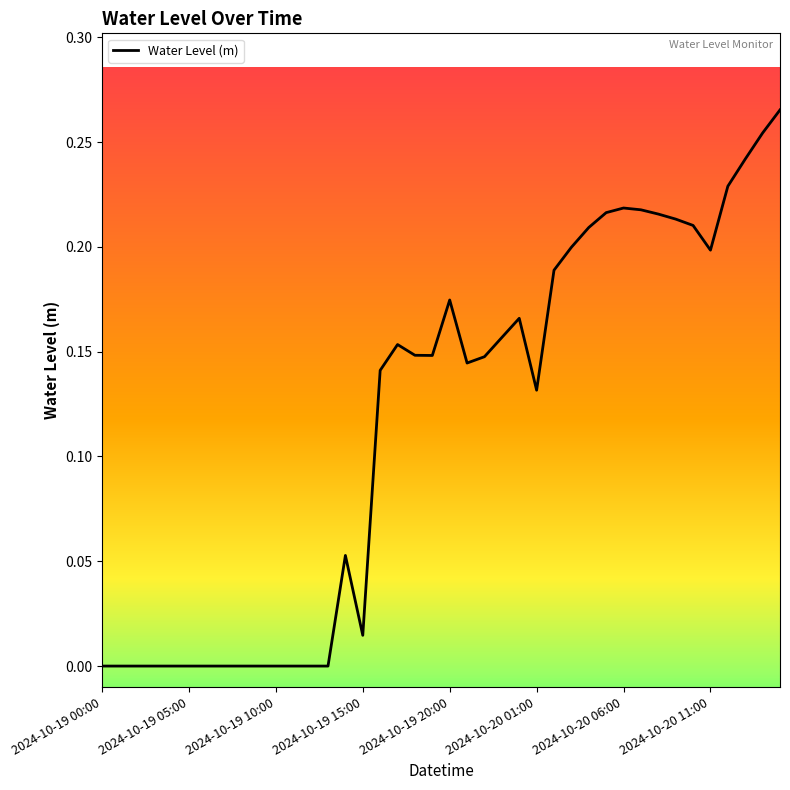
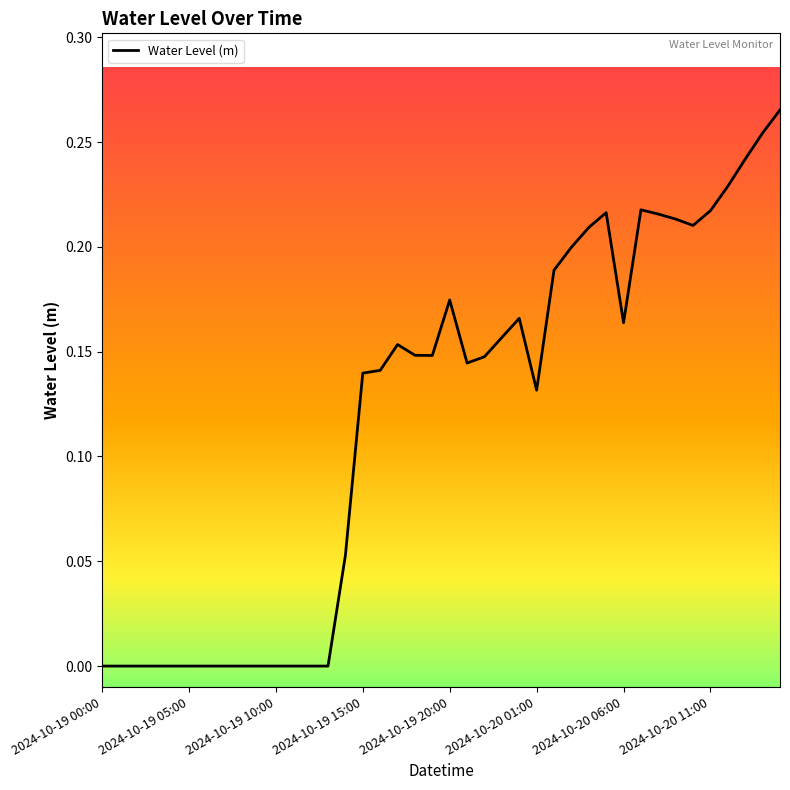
2024-10-19 15:00: 0.015 -> 0.140
2024-10-20 06:00: 0.219 -> 0.164
2024-10-20 11:00: 0.198 -> 0.217
